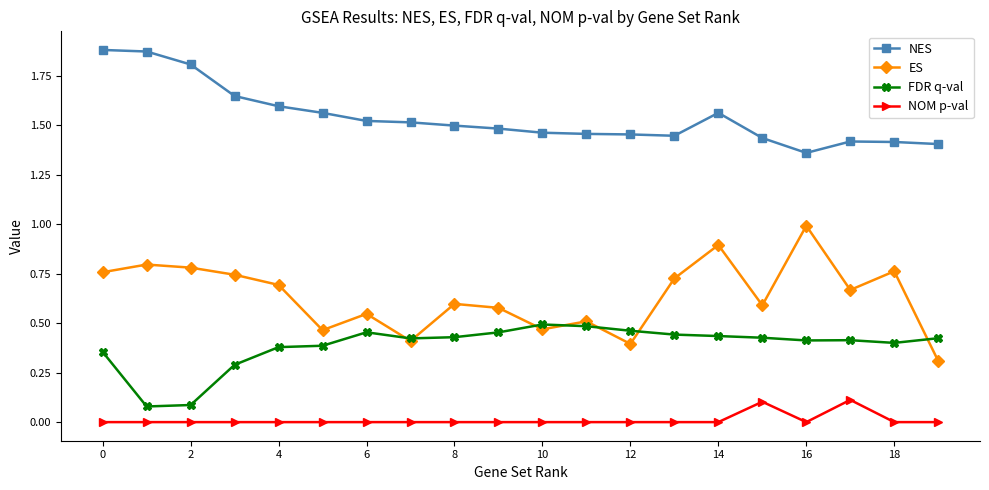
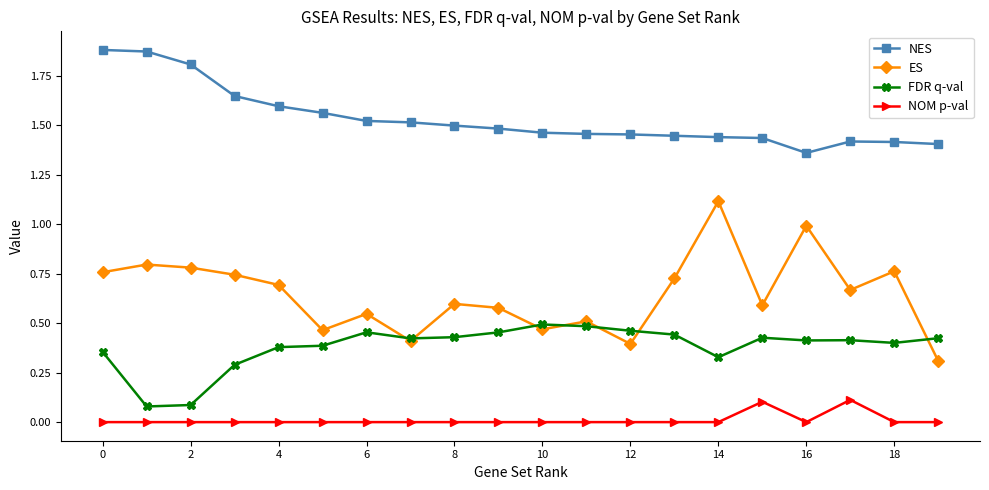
NES, 14: 1.56 -> 1.44
ES, 14: 0.90 -> 1.12
FDR q-val, 14: 0.44 -> 0.33
